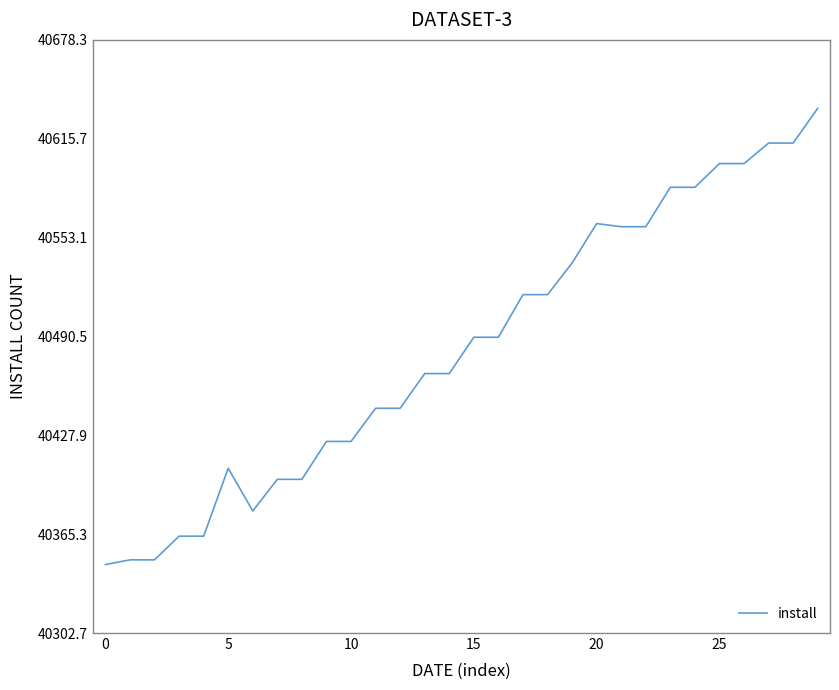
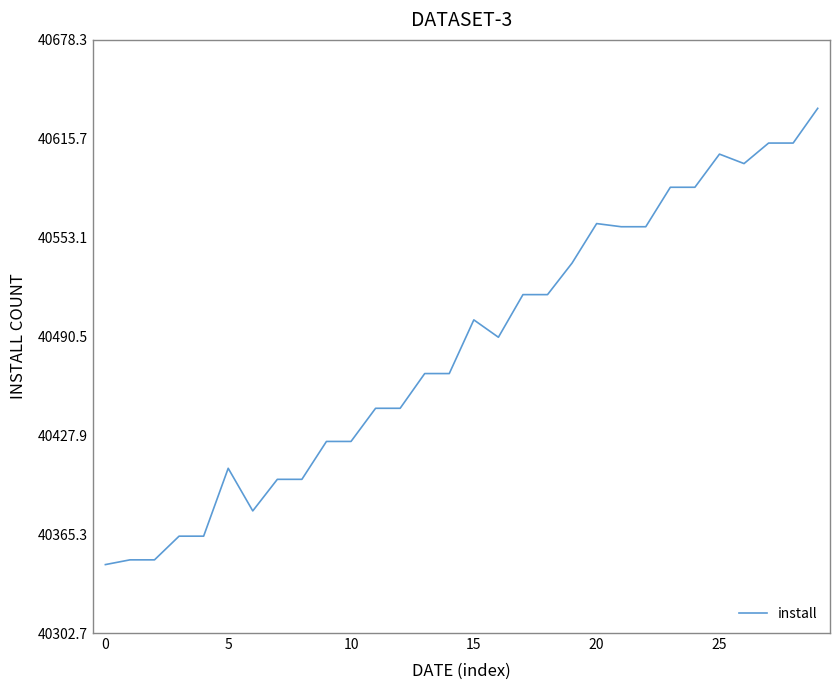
15: 40490 -> 40501
25: 40600 -> 40606
